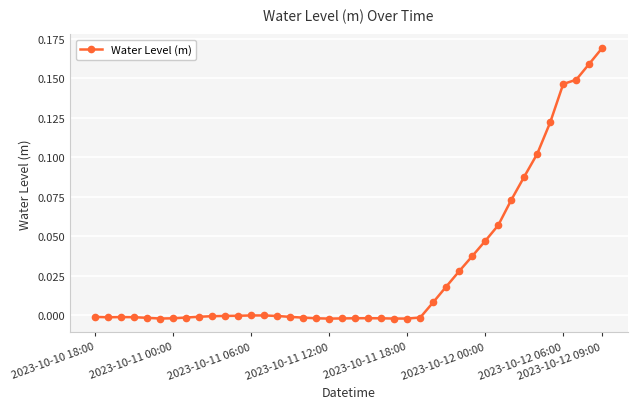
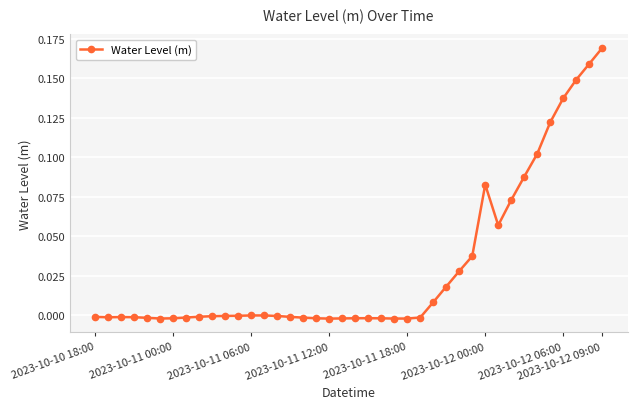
2023-10-12 00:00: 0.047 -> 0.083
2023-10-12 06:00: 0.146 -> 0.137
